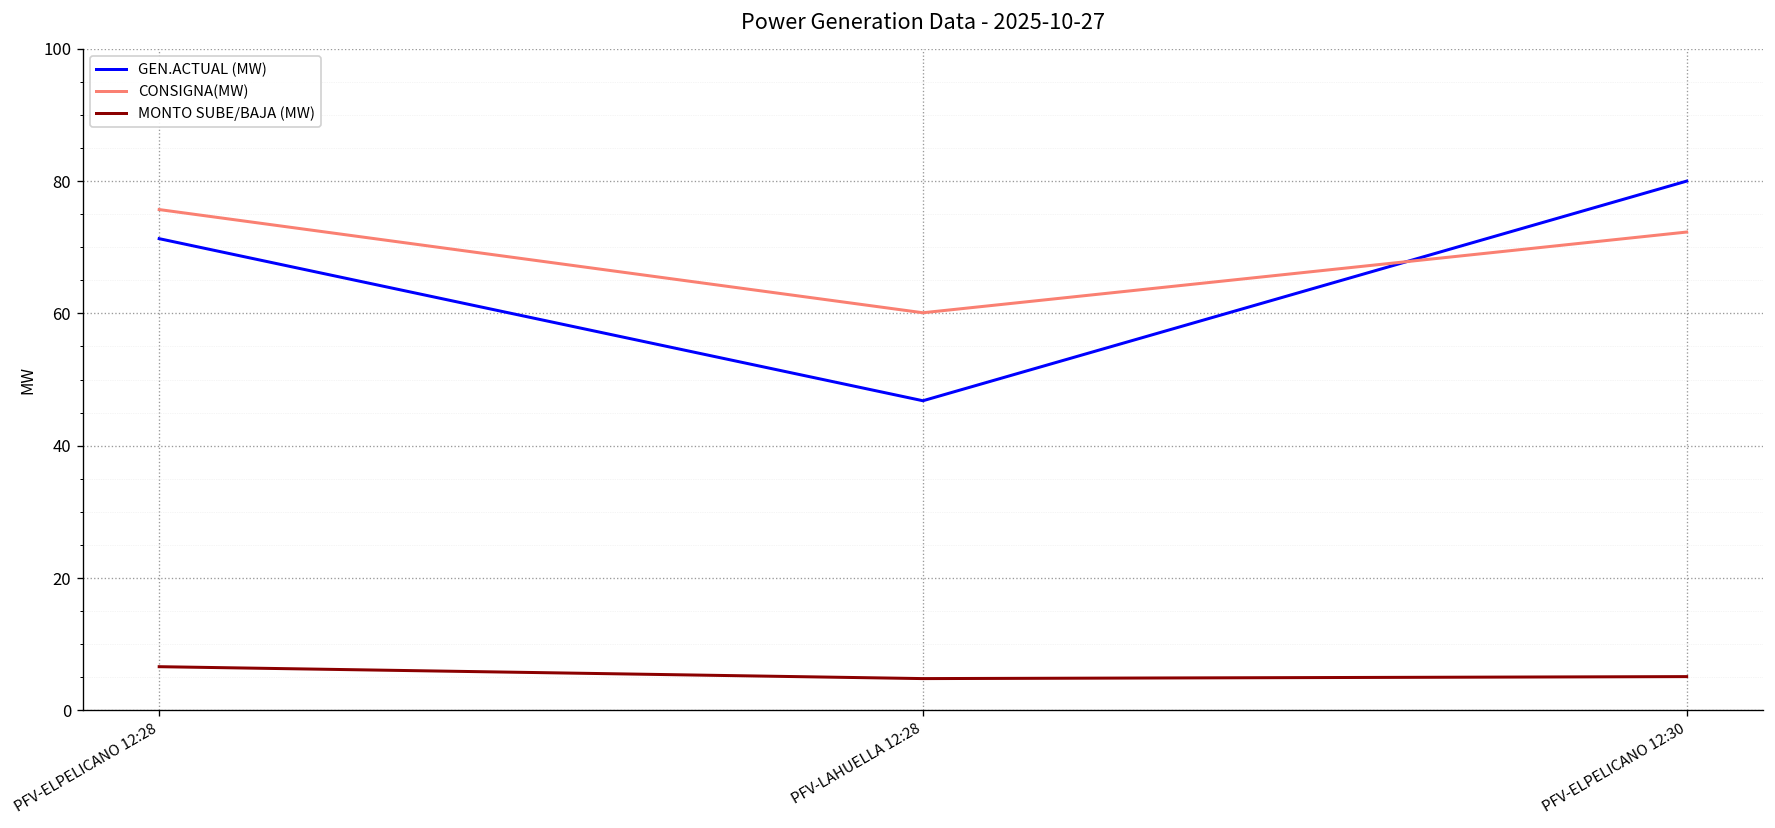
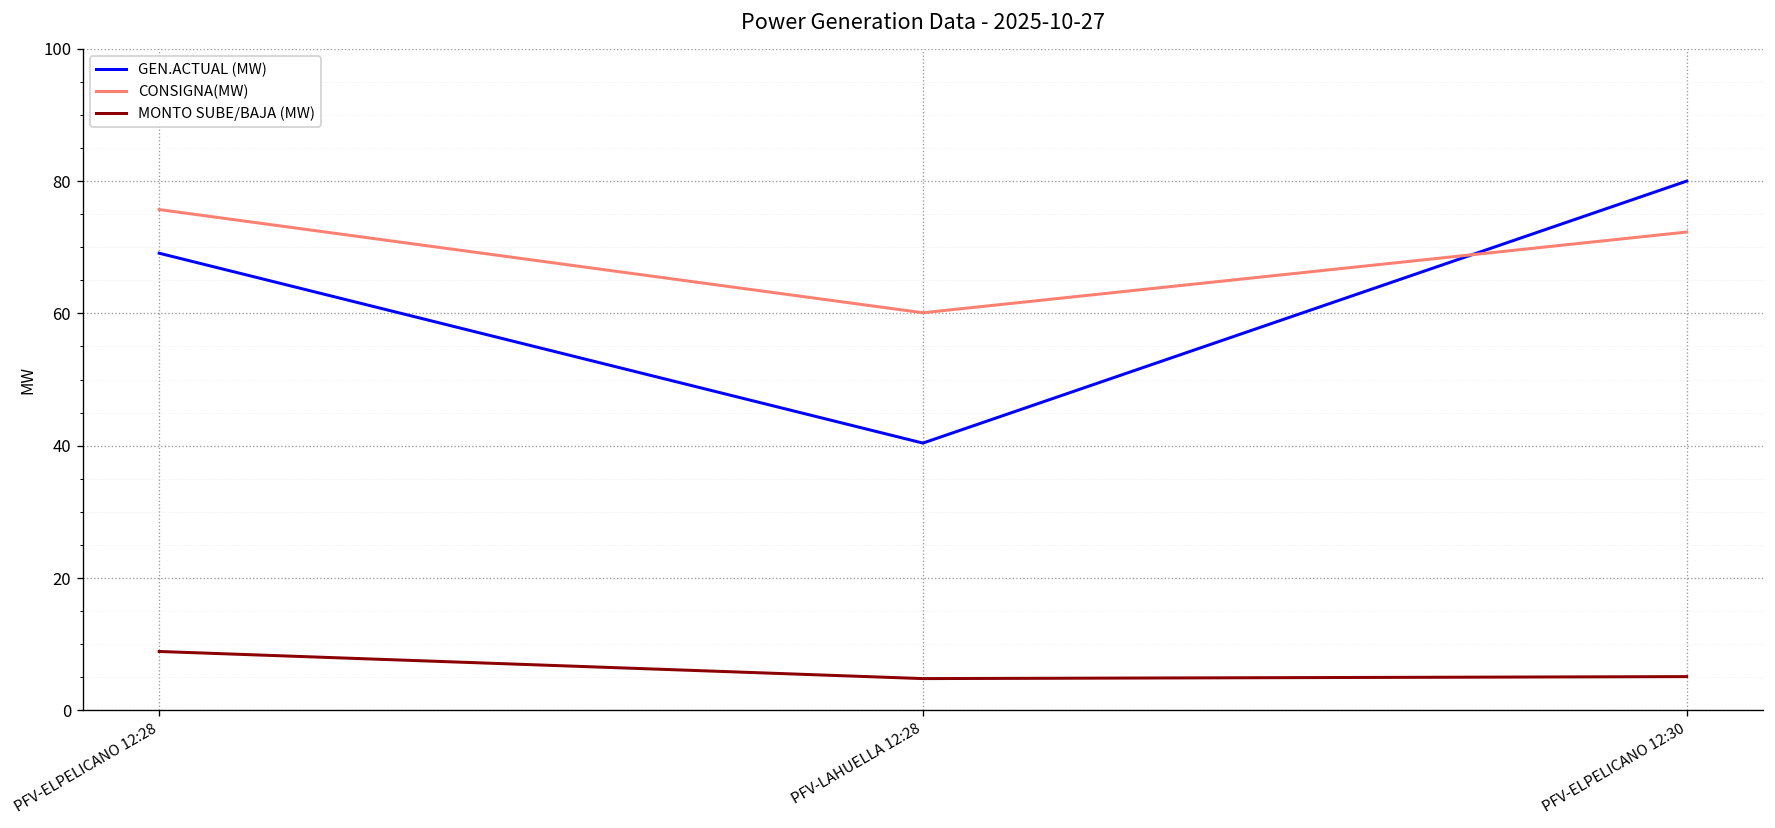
GEN.ACTUAL (MW), PFV-ELPELICANO 12:28: 71 -> 69
MONTO SUBE/BAJA (MW), PFV-ELPELICANO 12:28: 7 -> 9
GEN.ACTUAL (MW), PFV-LAHUELLA 12:28: 47 -> 40
